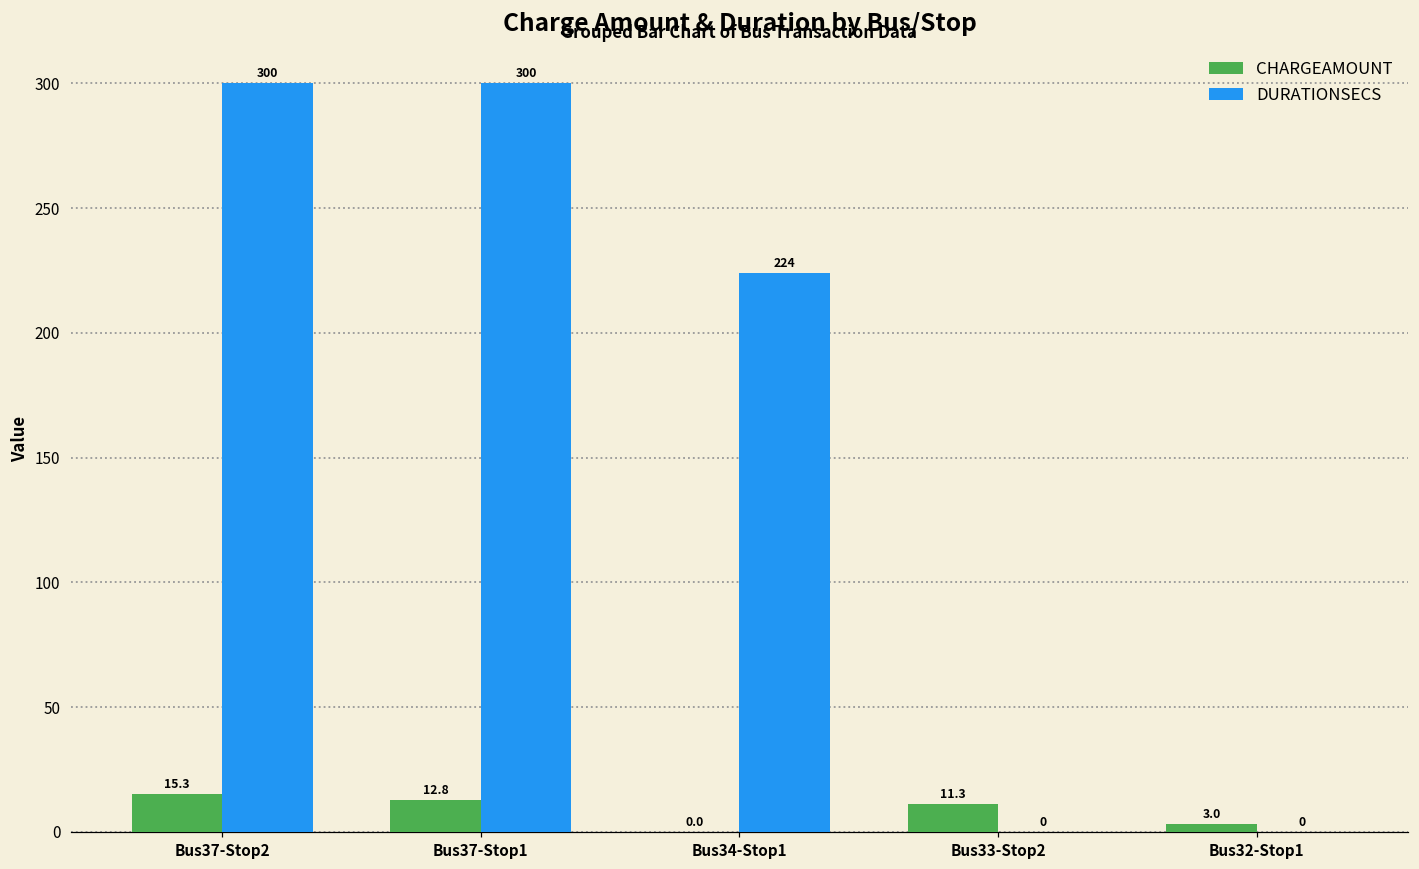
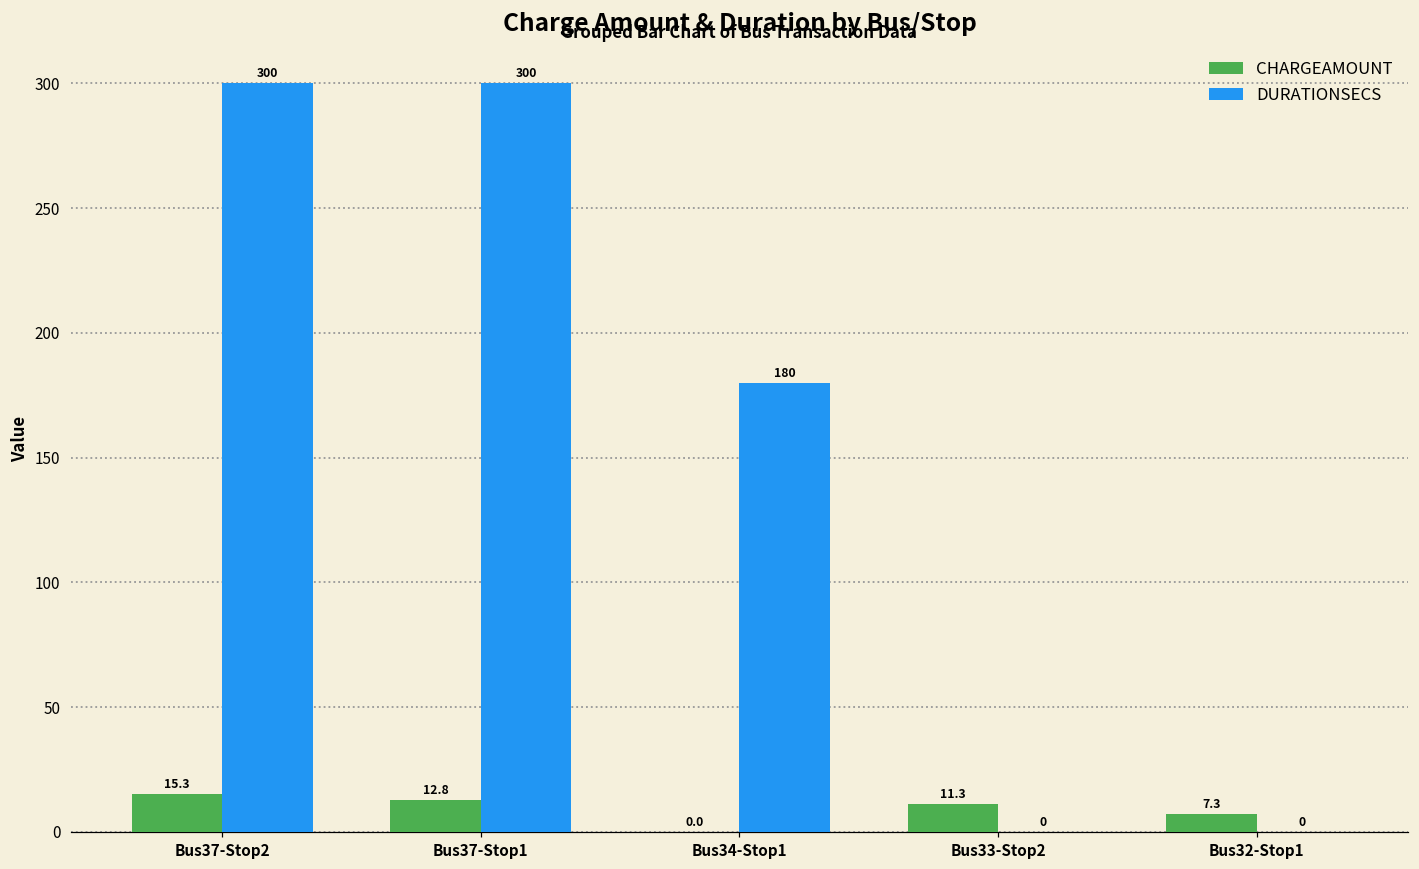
DURATIONSECS, Bus34-Stop1: 224 -> 180
CHARGEAMOUNT, Bus32-Stop1: 3.0 -> 7.3
